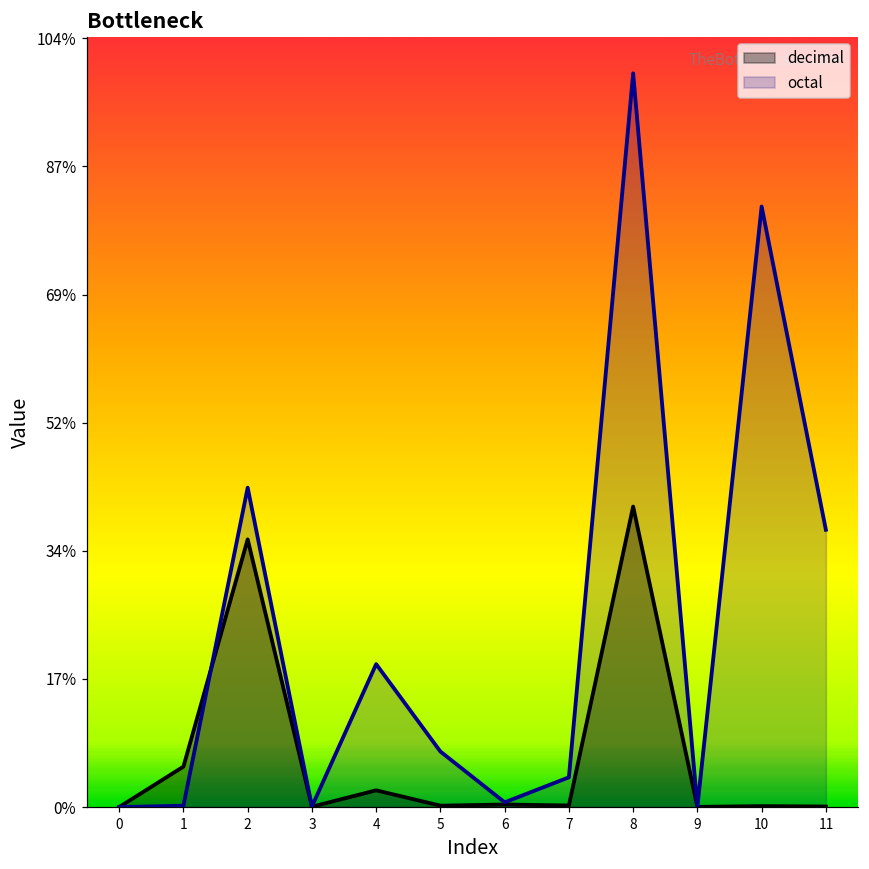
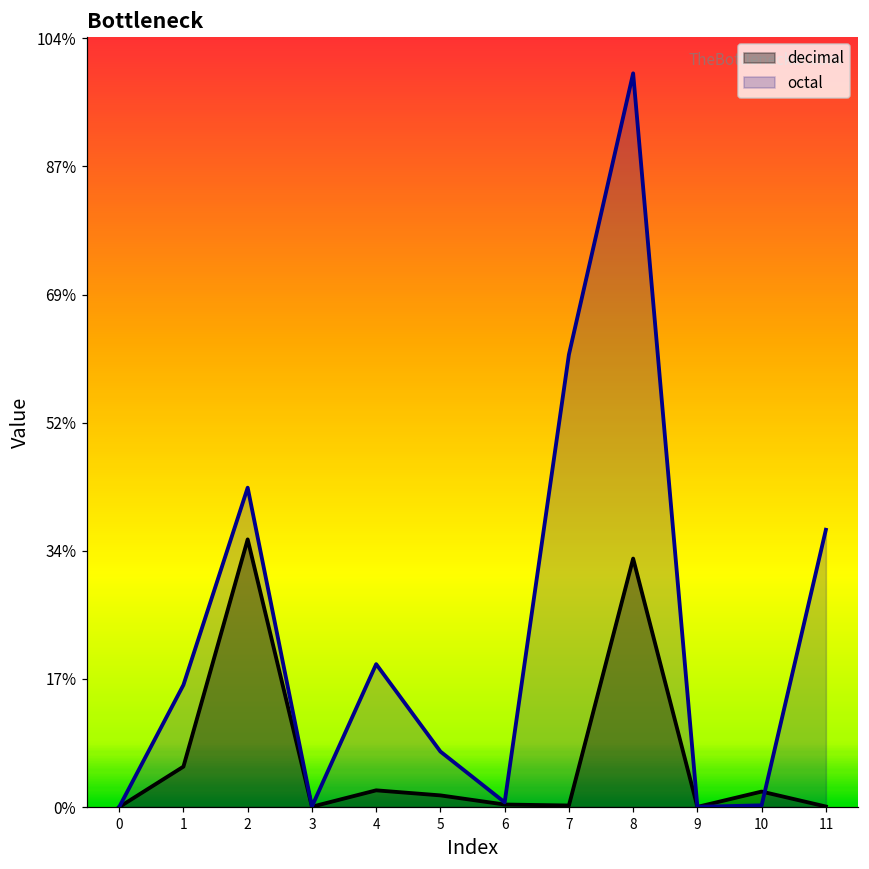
octal, 1: 0% -> 17%
decimal, 5: 0% -> 2%
octal, 7: 4% -> 61%
decimal, 8: 41% -> 34%
decimal, 10: 0% -> 2%
octal, 10: 81% -> 0%
